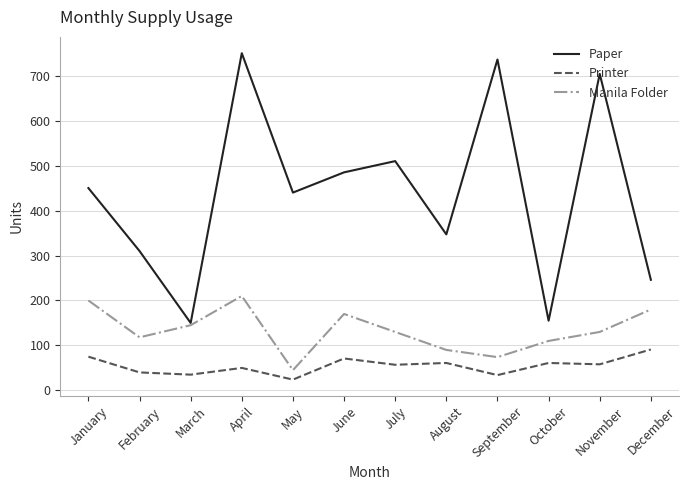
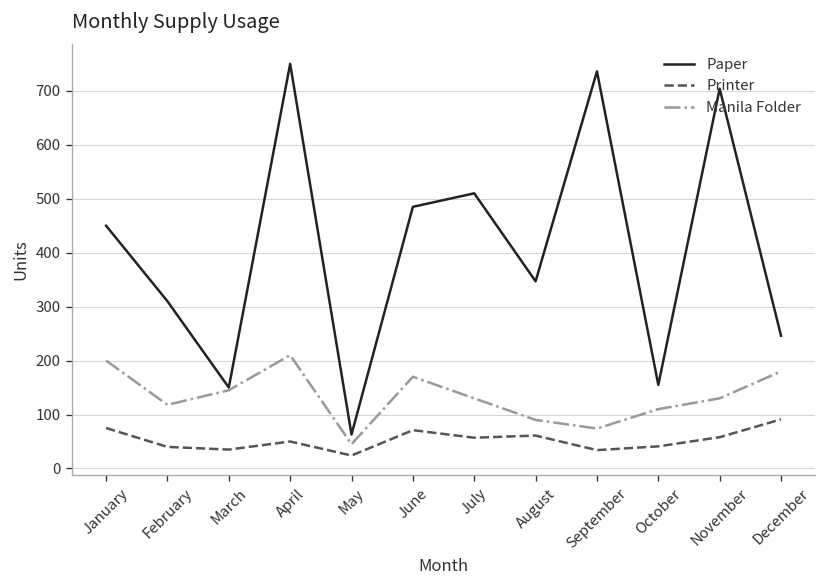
Paper, May: 440 -> 60
Printer, October: 60 -> 40
